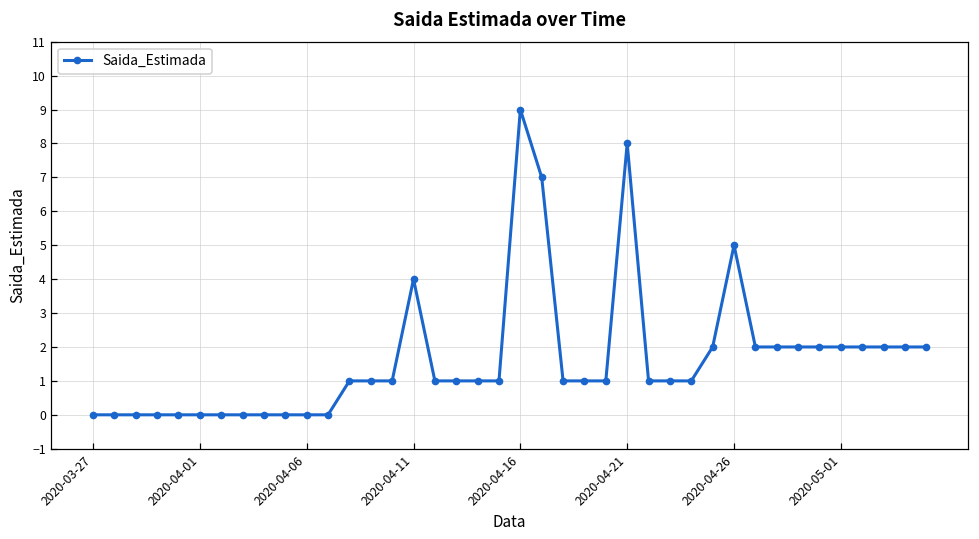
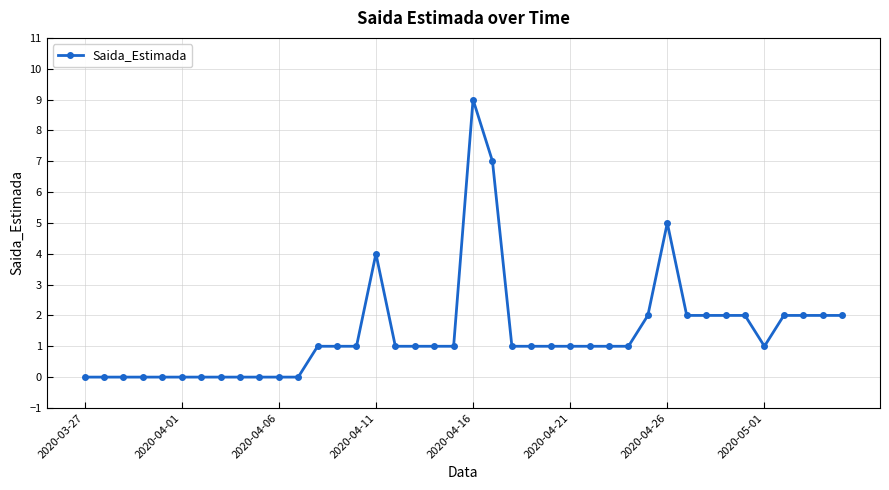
2020-04-21: 8 -> 1
2020-05-01: 2 -> 1
